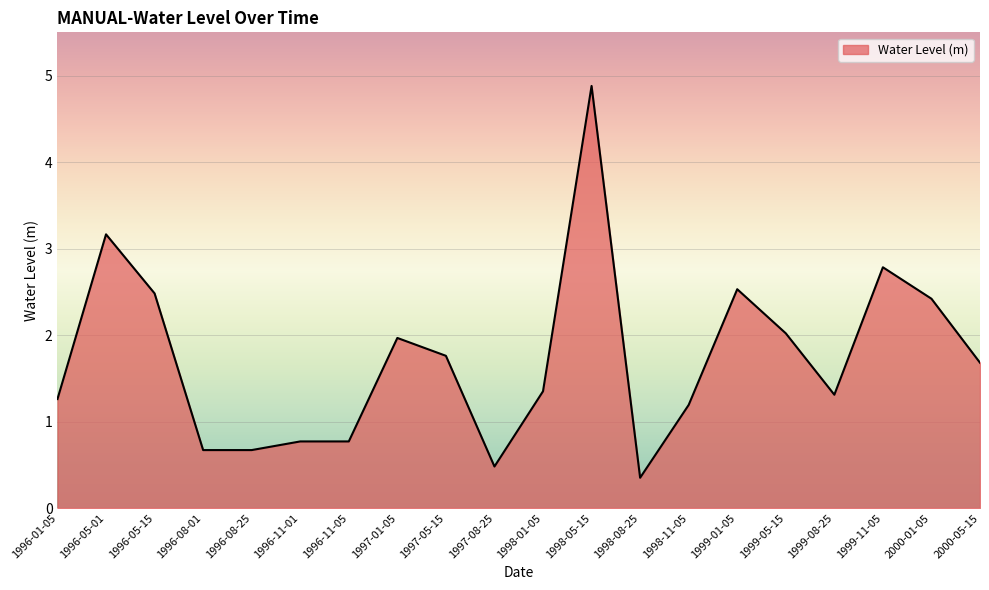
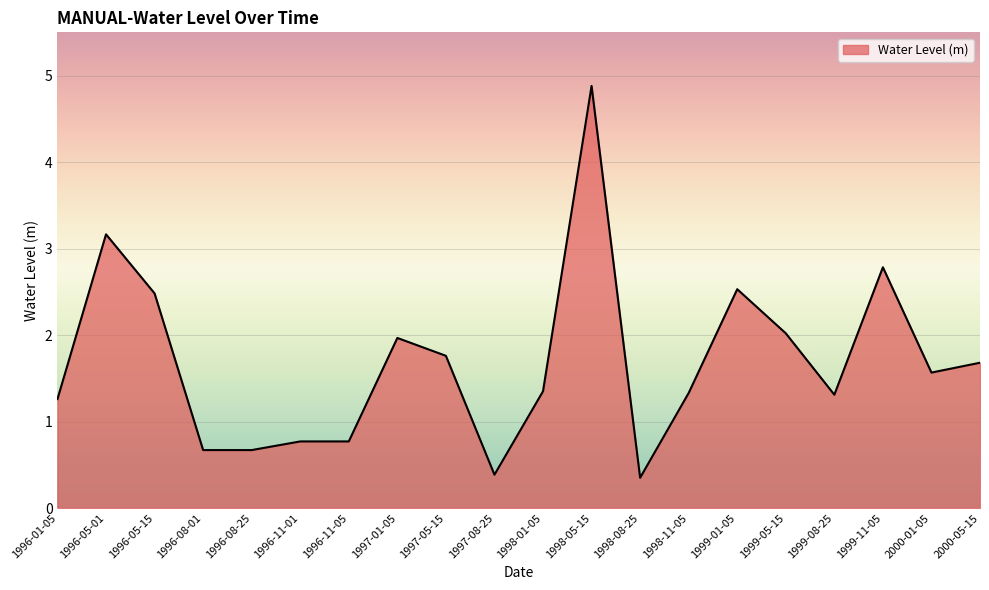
1997-08-25: 0.5 -> 0.4
1998-11-05: 1.2 -> 1.3
2000-01-05: 2.4 -> 1.6
